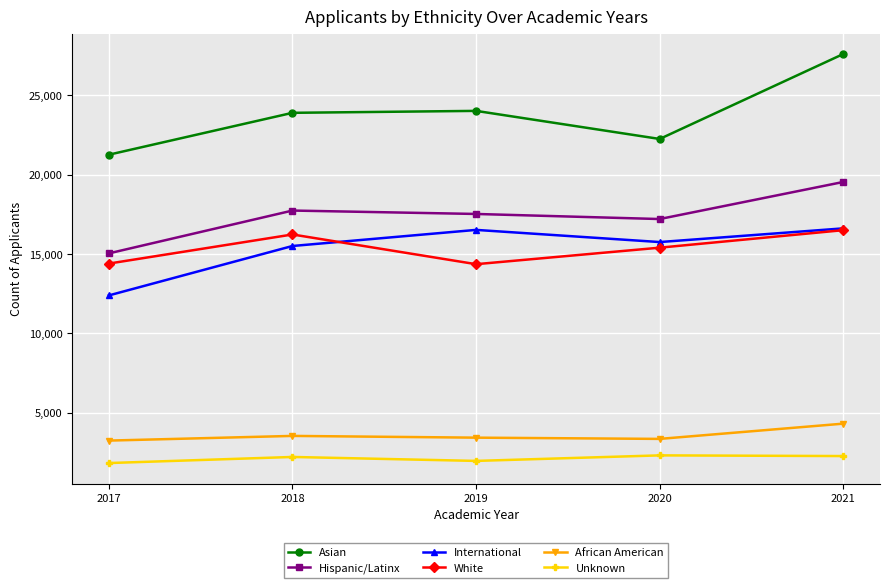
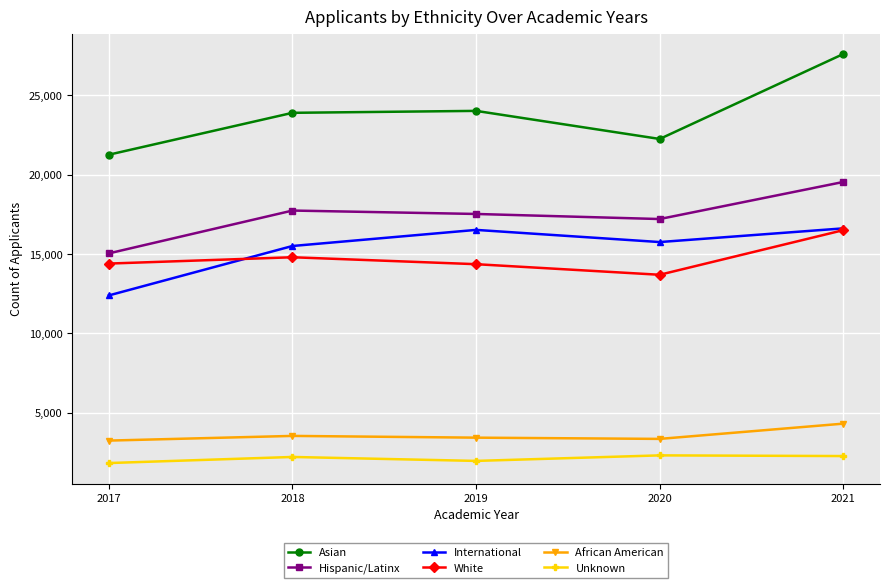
White, 2018: 16,200 -> 14,800
White, 2020: 15,400 -> 13,700
